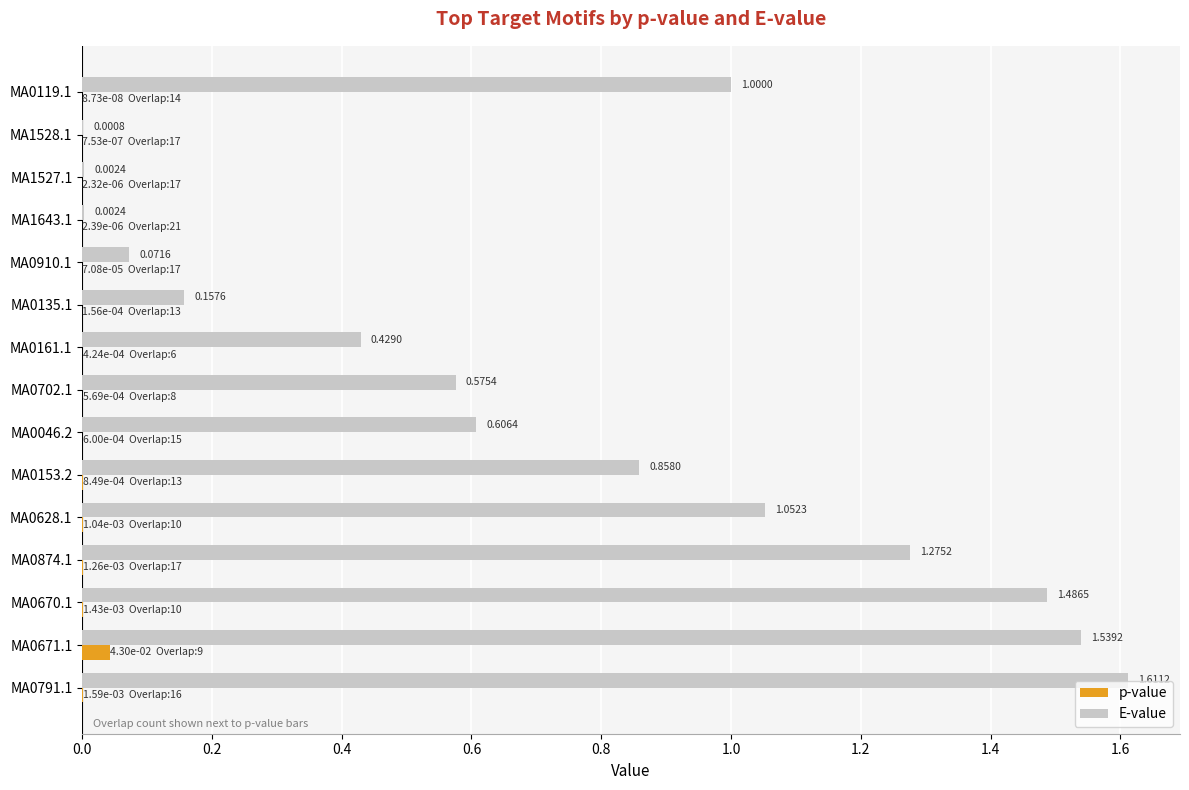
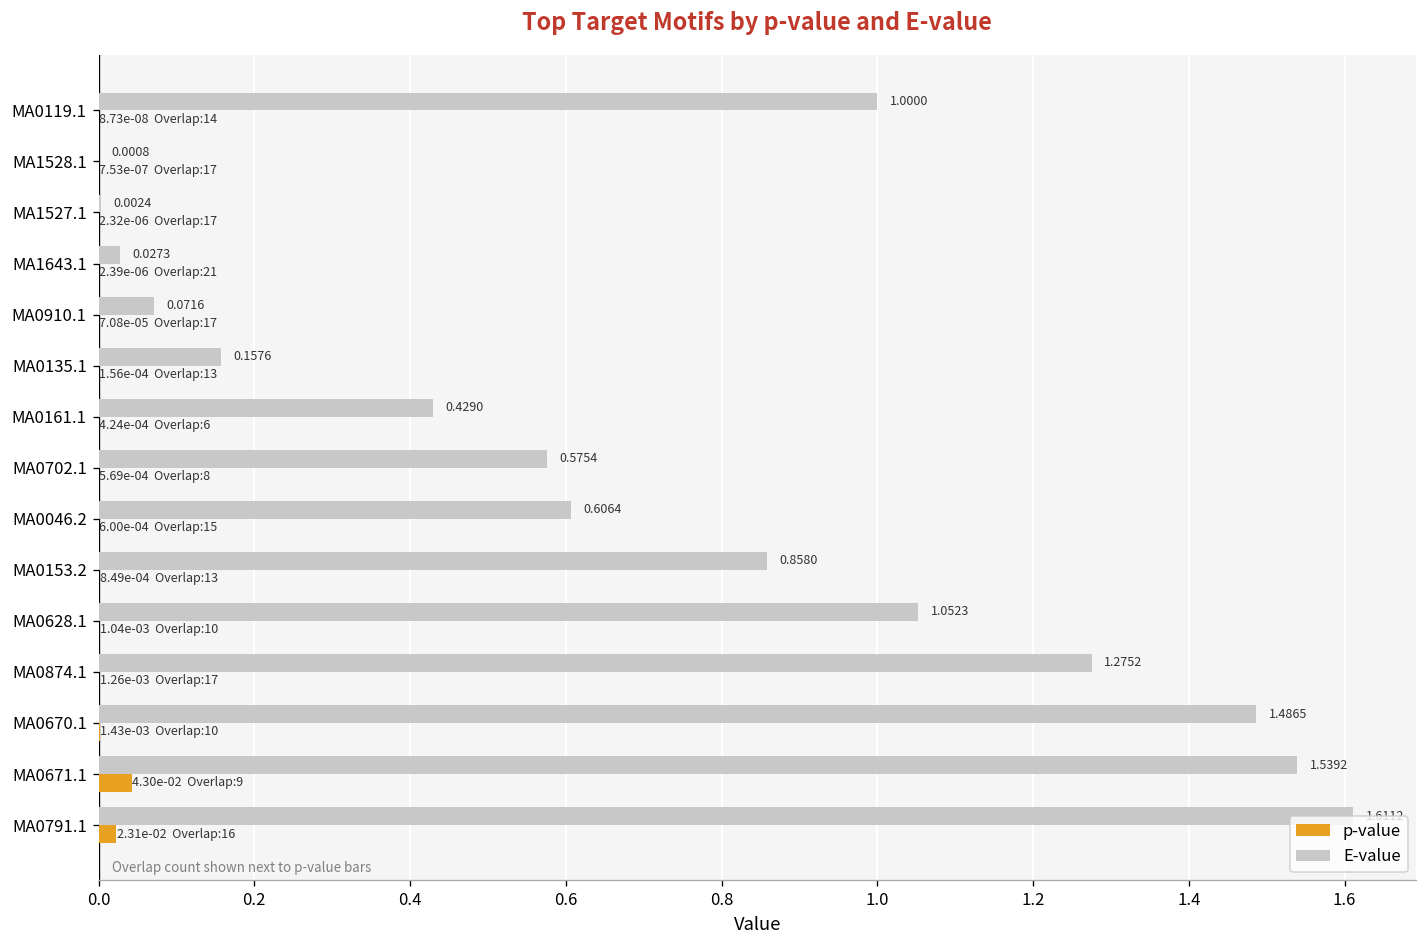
E-value, MA1643.1: 0.0024 -> 0.0273
p-value, MA0791.1: 1.59e-03 -> 2.31e-02
